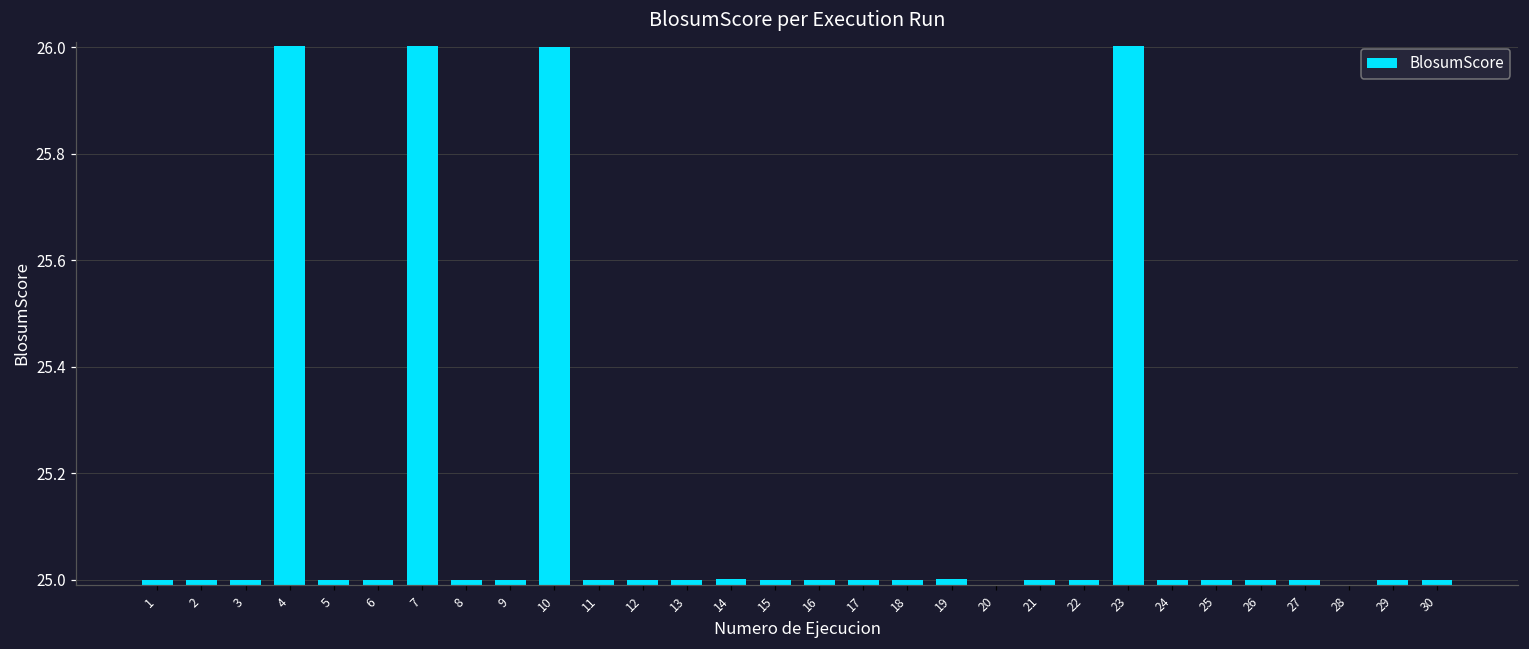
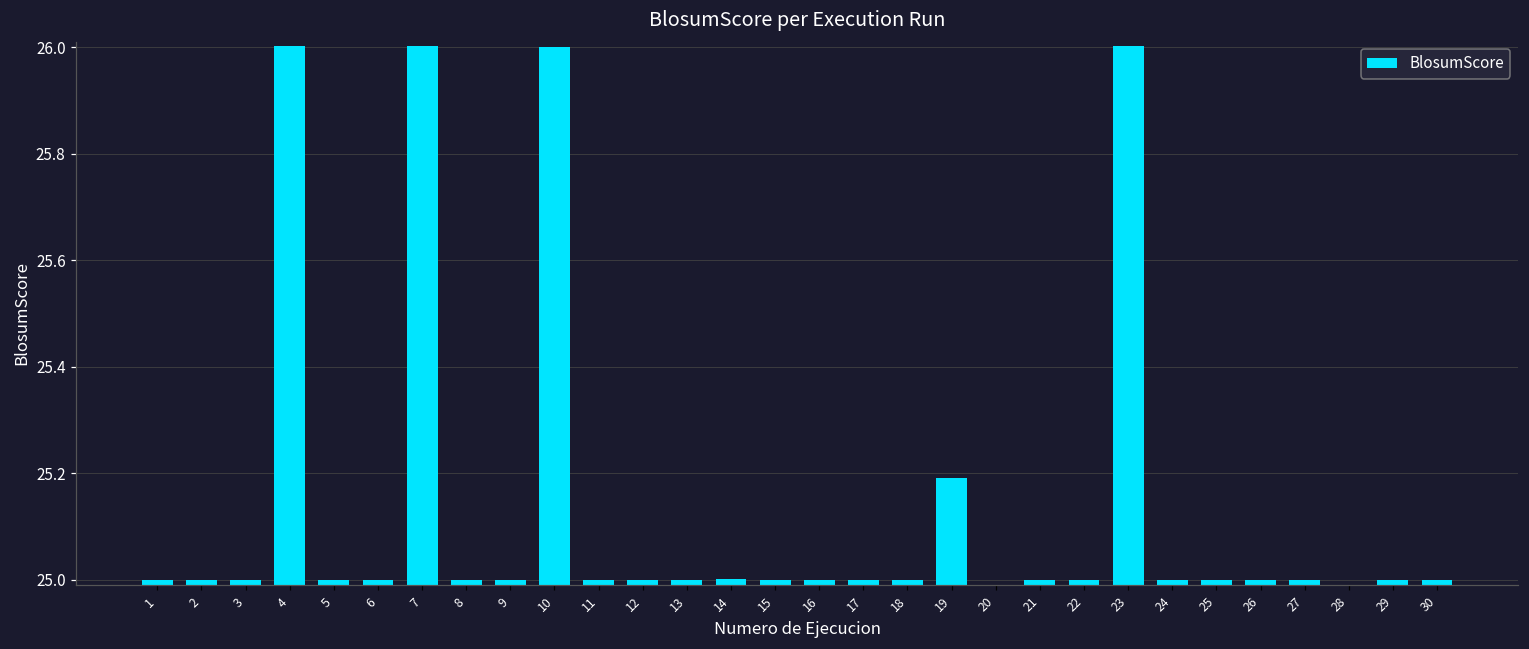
19: 25.00 -> 25.19
